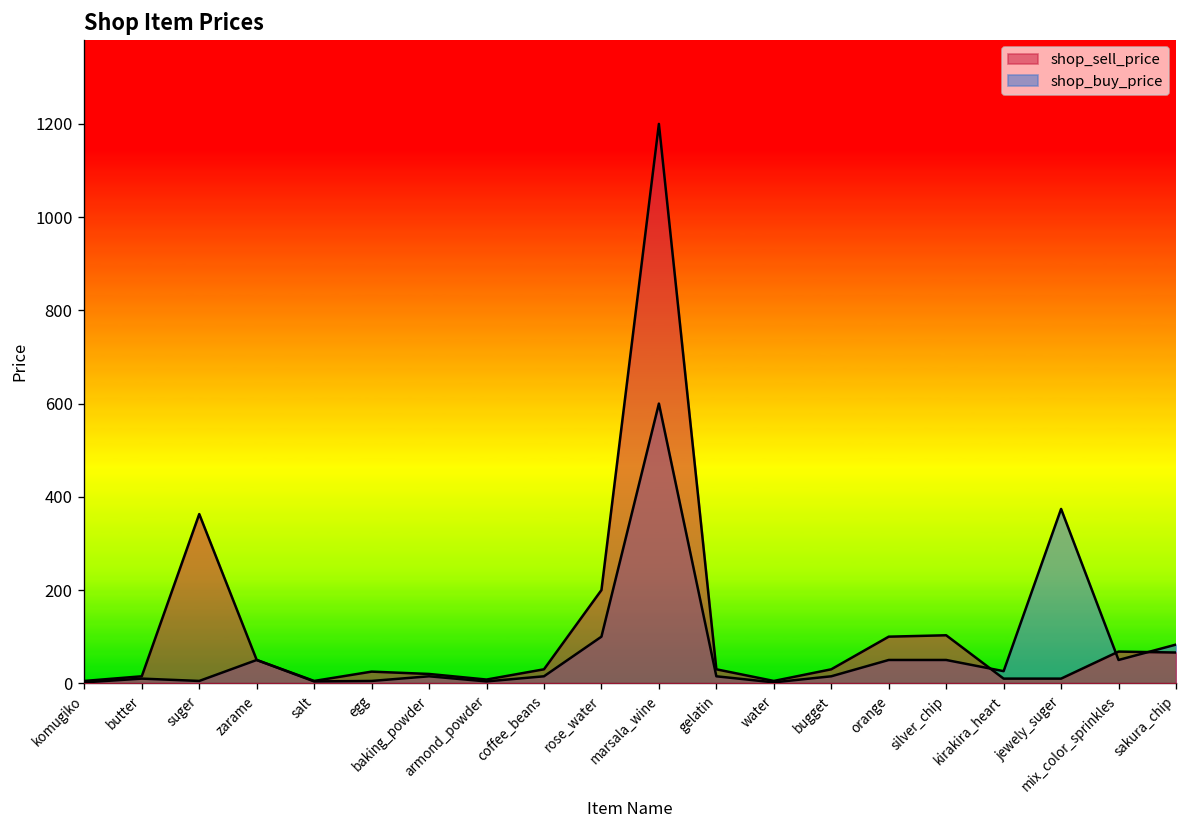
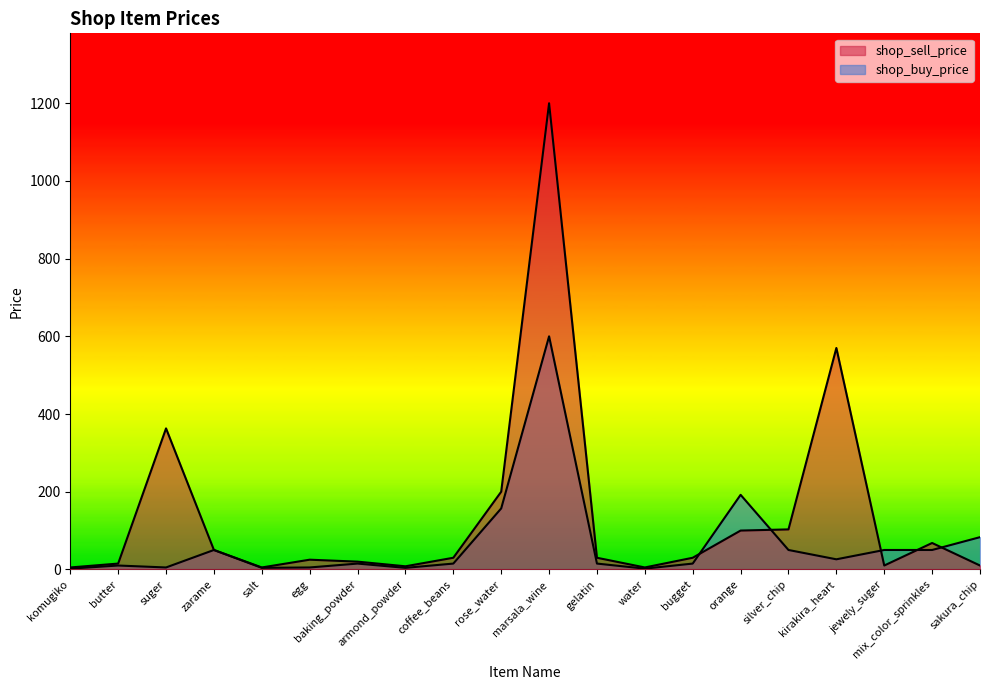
shop_buy_price, rose_water: 100 -> 160
shop_buy_price, orange: 50 -> 190
shop_sell_price, kirakira_heart: 10 -> 570
shop_buy_price, jewely_suger: 370 -> 50
shop_sell_price, sakura_chip: 70 -> 10
